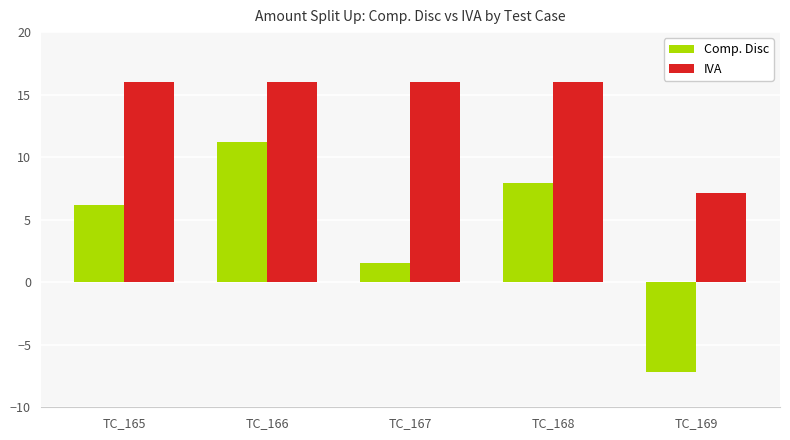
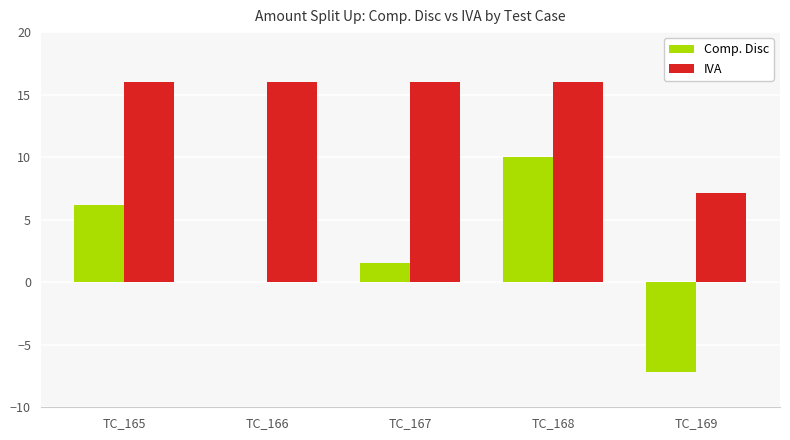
Comp. Disc, TC_166: 11.2 -> 0.0
Comp. Disc, TC_168: 7.9 -> 10.0
